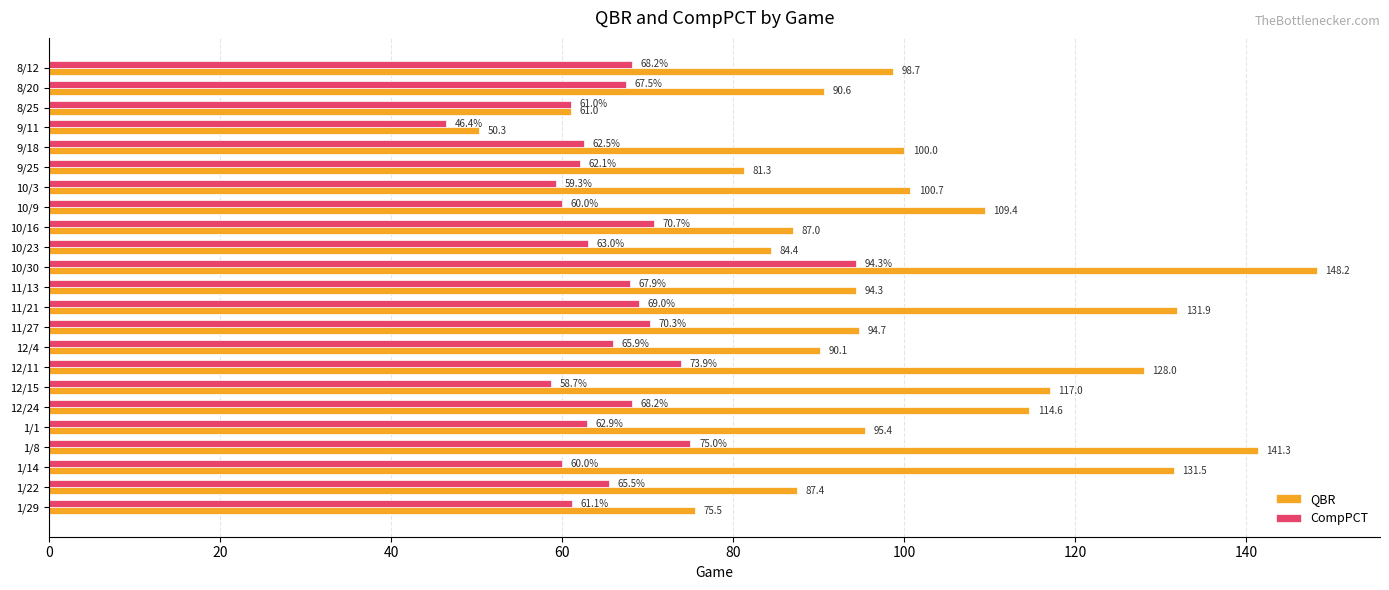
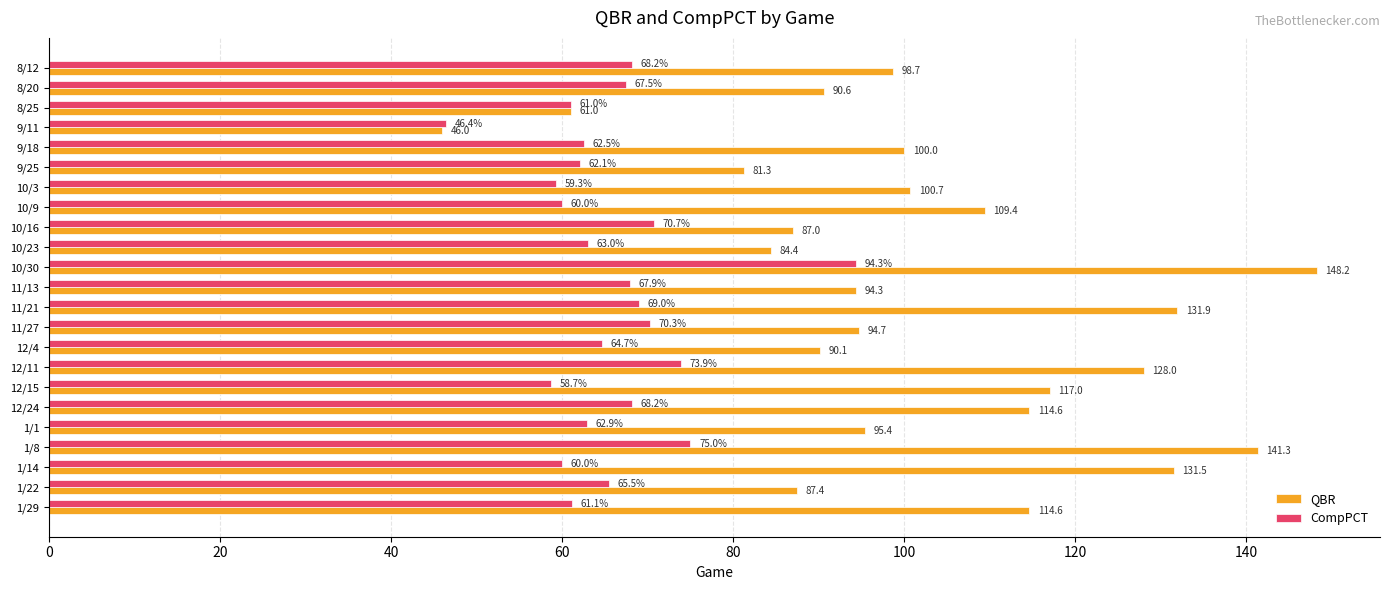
QBR, 9/11: 50.3 -> 46.0
CompPCT, 12/4: 65.9% -> 64.7%
QBR, 1/29: 75.5 -> 114.6
